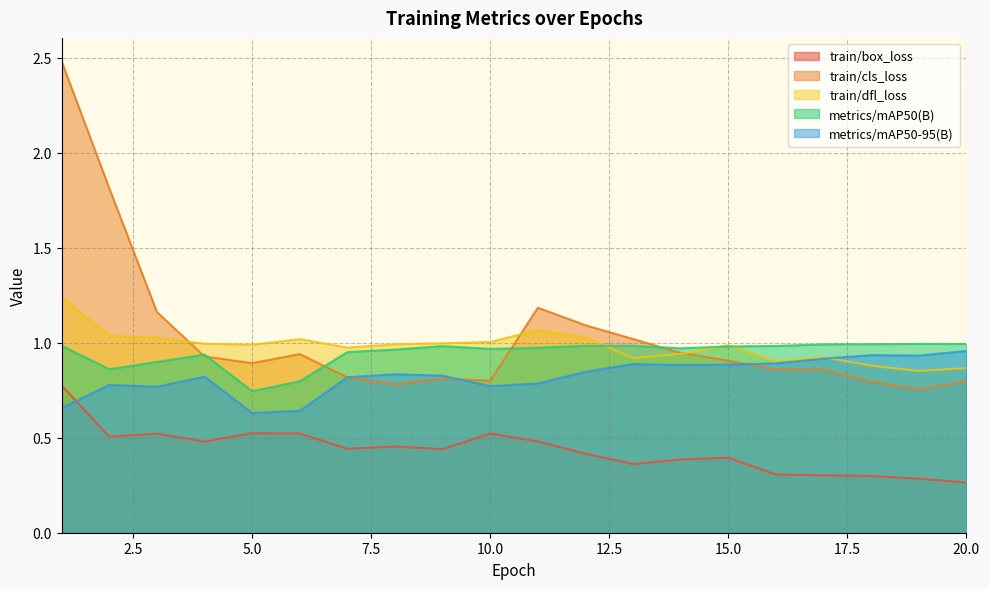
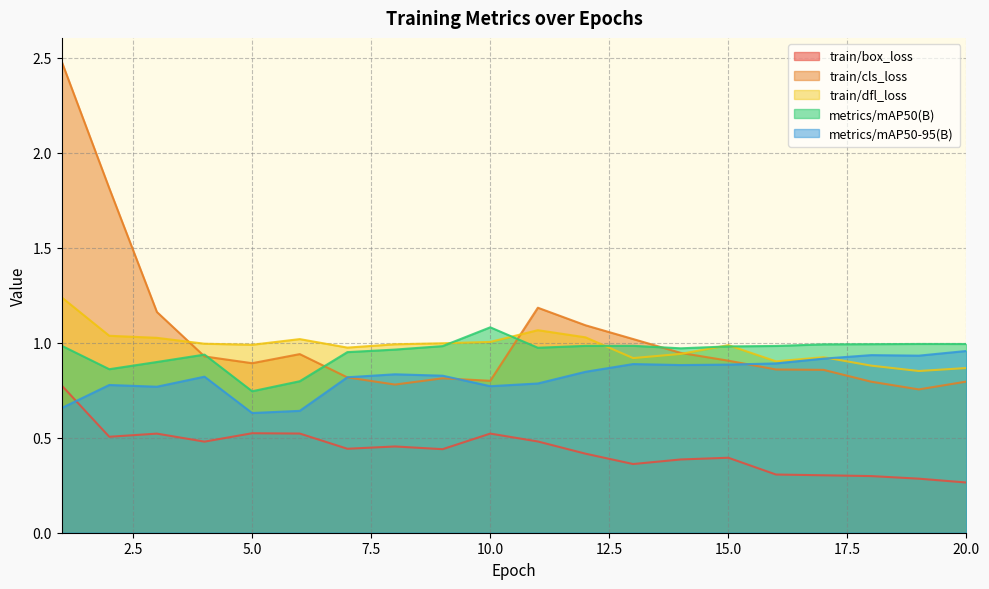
metrics/mAP50(B), 10.0: 0.97 -> 1.08
